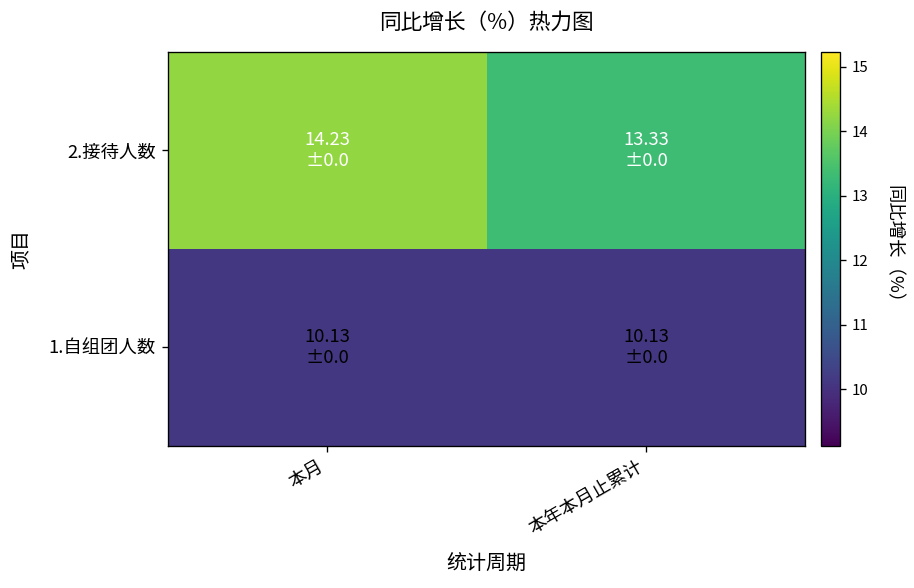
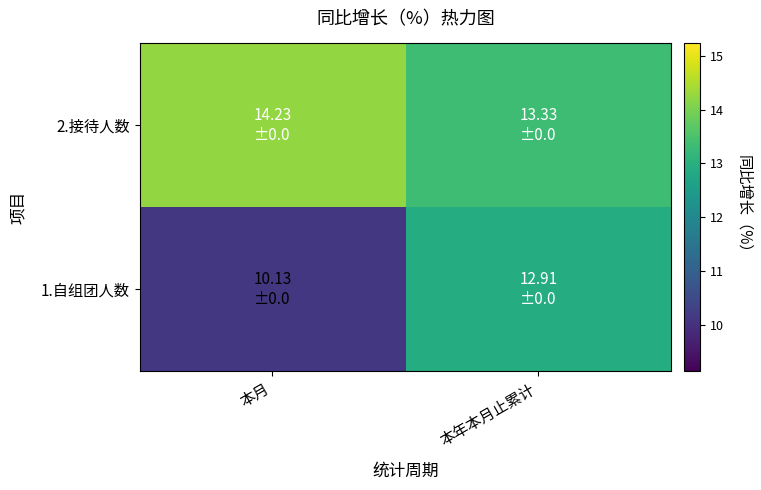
1.自组团人数, 本年本月止累计: 10.13 -> 12.91
